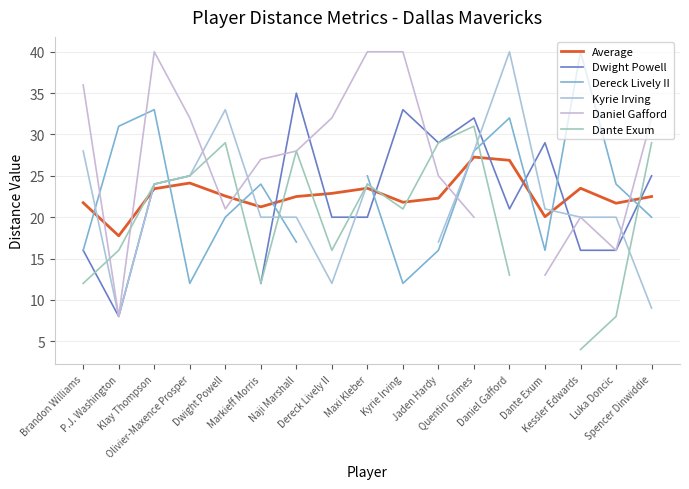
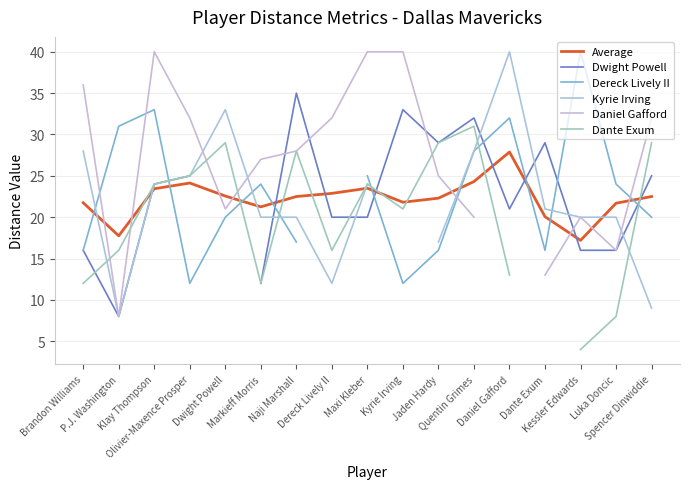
Average, Quentin Grimes: 27 -> 24
Average, Daniel Gafford: 27 -> 28
Average, Kessler Edwards: 24 -> 17
